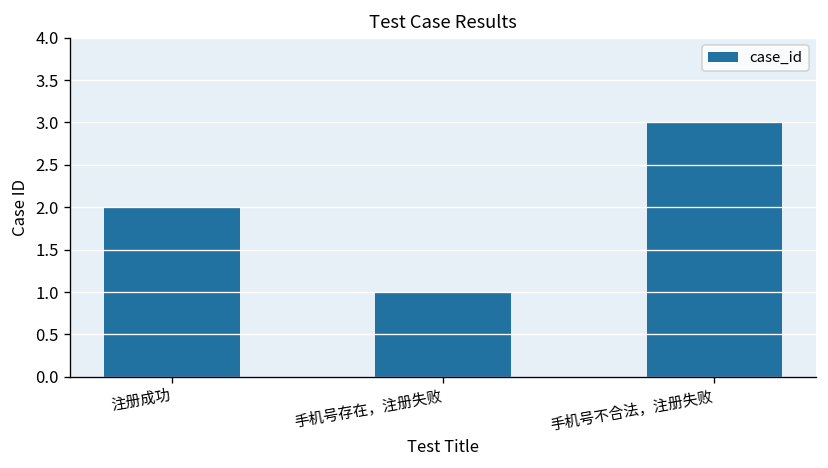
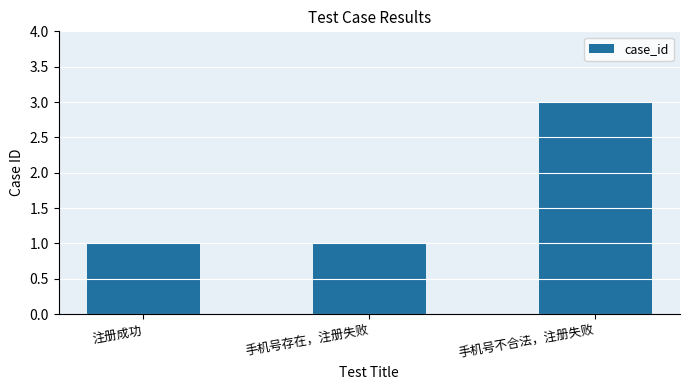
注册成功: 2 -> 1
